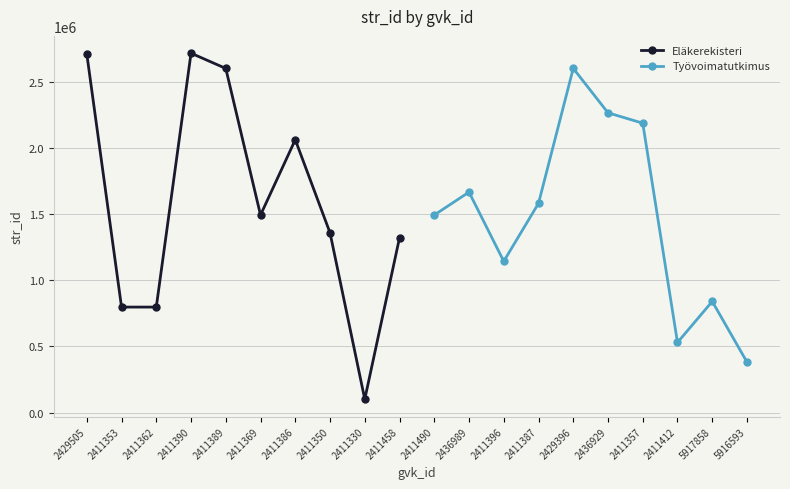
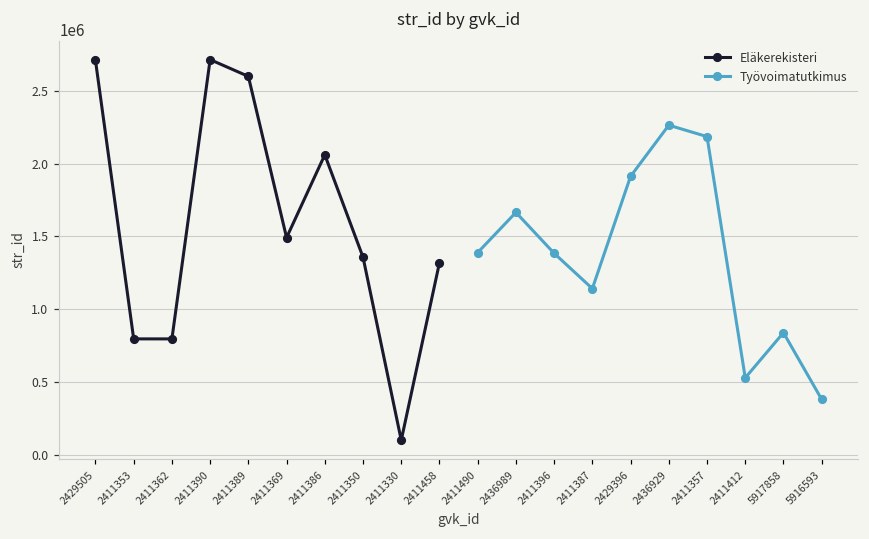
Työvoimatutkimus, 2411490: 1490000 -> 1390000
Työvoimatutkimus, 2411396: 1140000 -> 1380000
Työvoimatutkimus, 2411387: 1580000 -> 1140000
Työvoimatutkimus, 2429396: 2600000 -> 1910000
